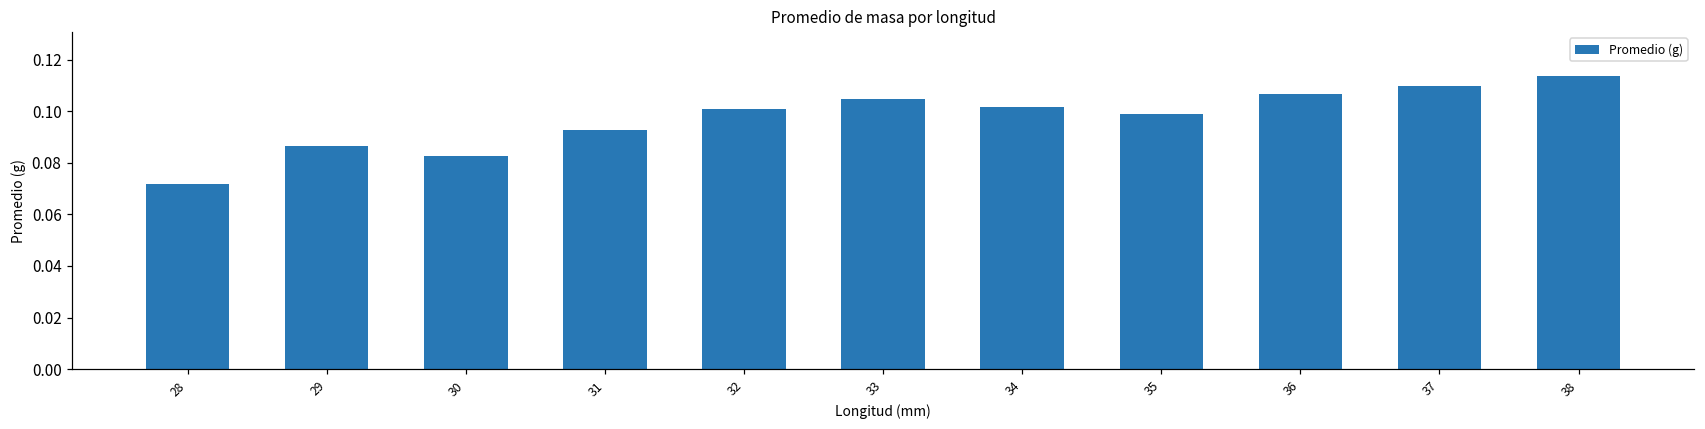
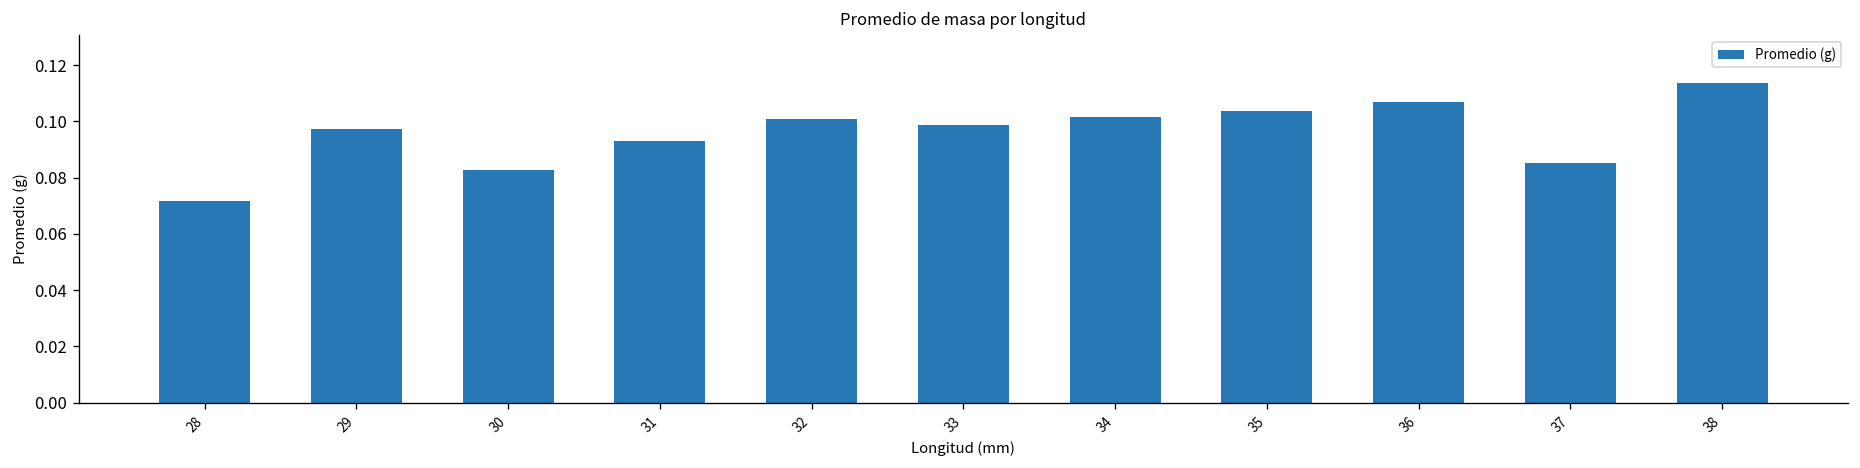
29: 0.086 -> 0.097
33: 0.105 -> 0.099
35: 0.099 -> 0.104
37: 0.110 -> 0.085
